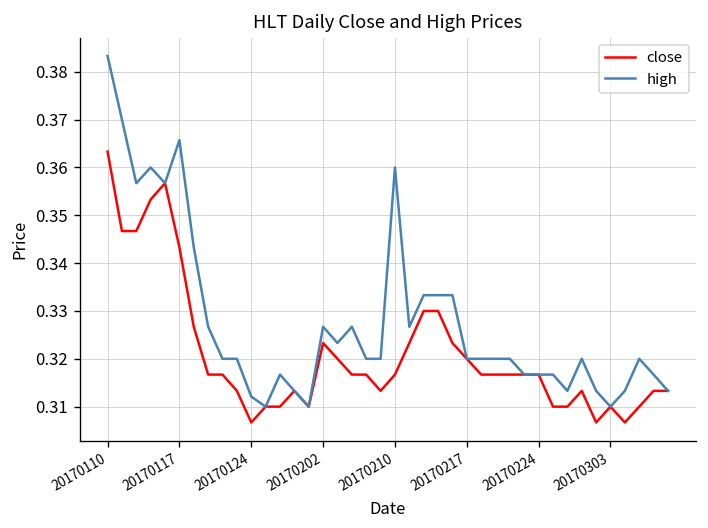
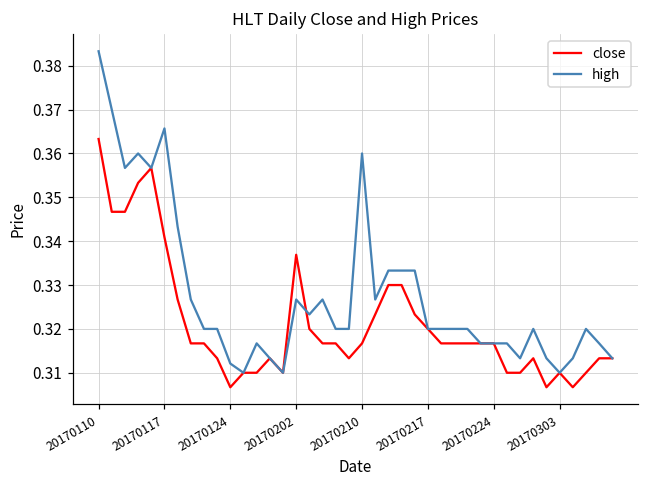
close, 20170117: 0.343 -> 0.341
close, 20170202: 0.323 -> 0.337
